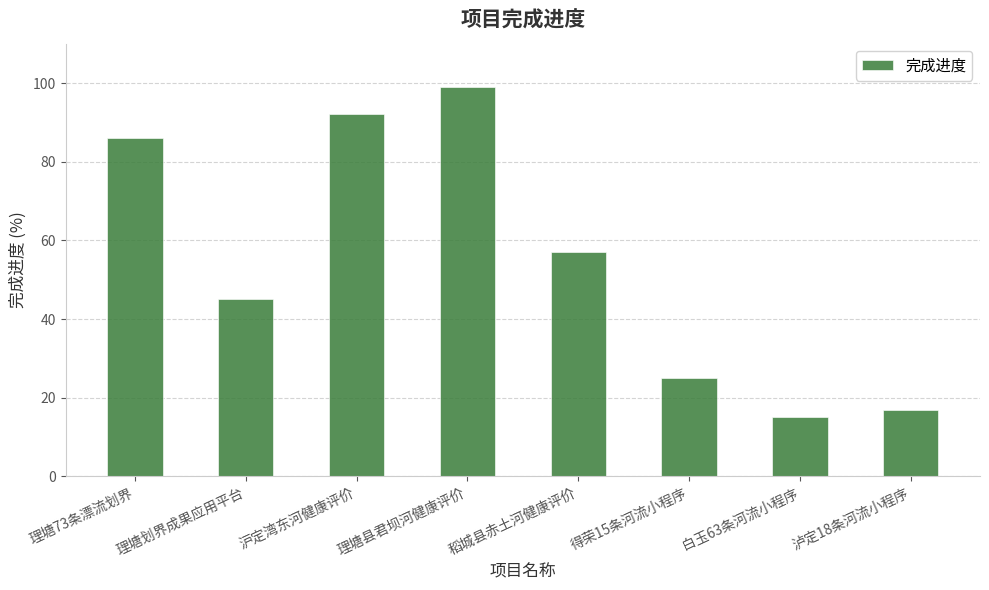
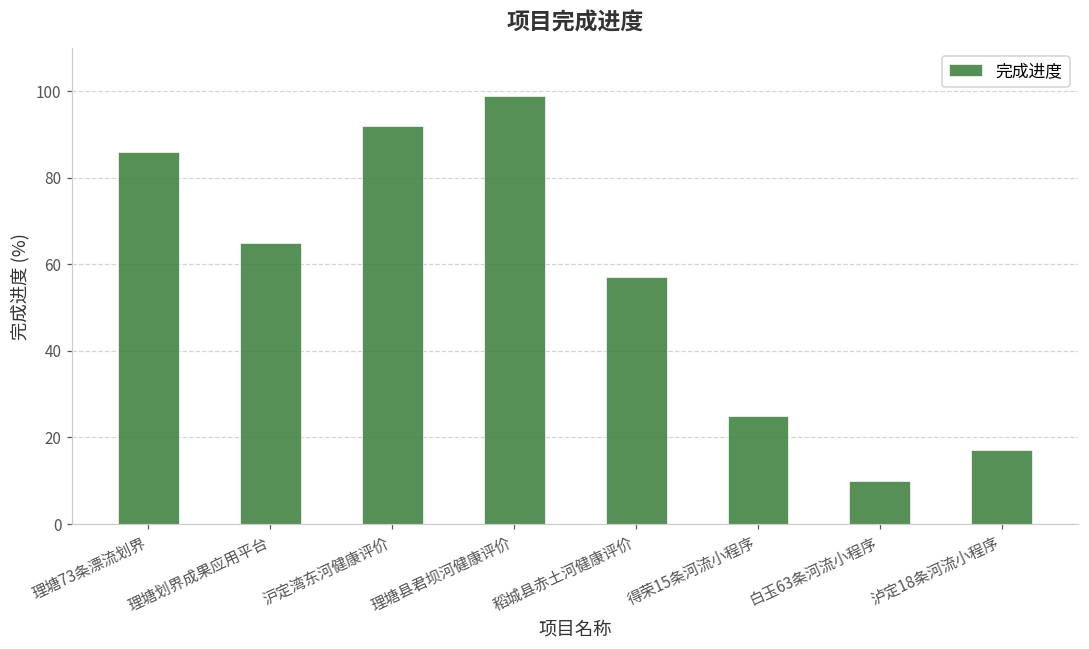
理塘划界成果应用平台: 45 -> 65
白玉63条河流小程序: 15 -> 10
